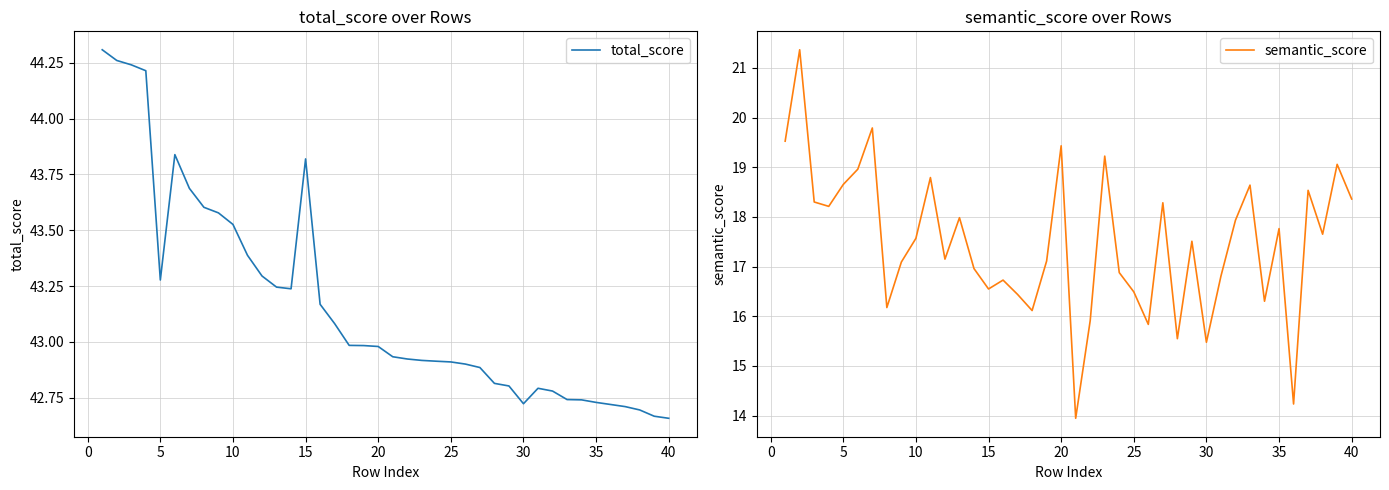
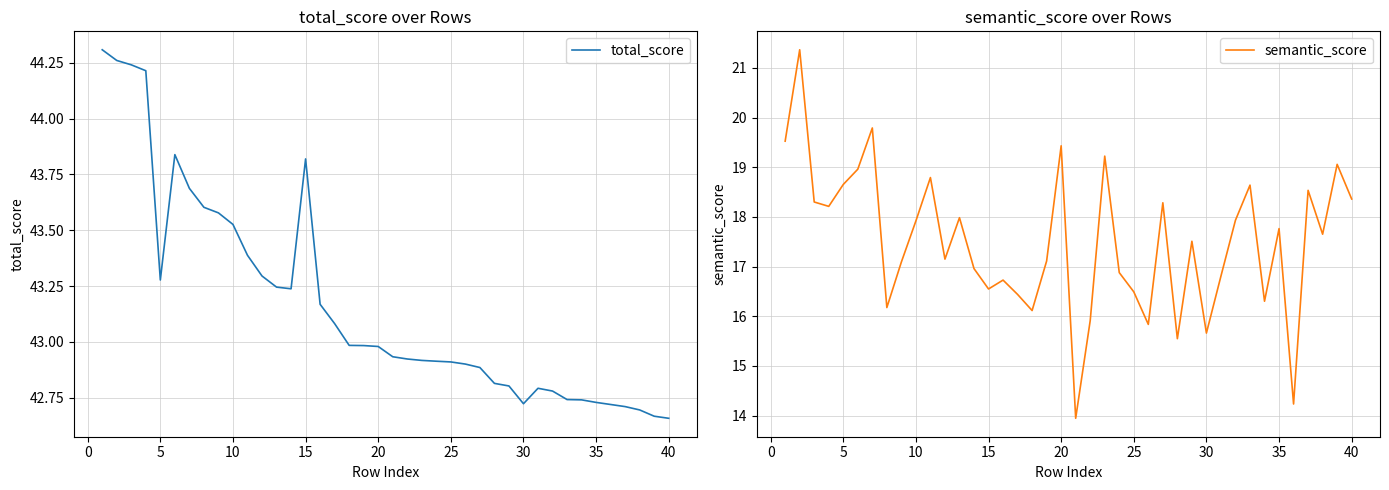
semantic_score over Rows, 10: 17.6 -> 17.9
semantic_score over Rows, 30: 15.5 -> 15.7
